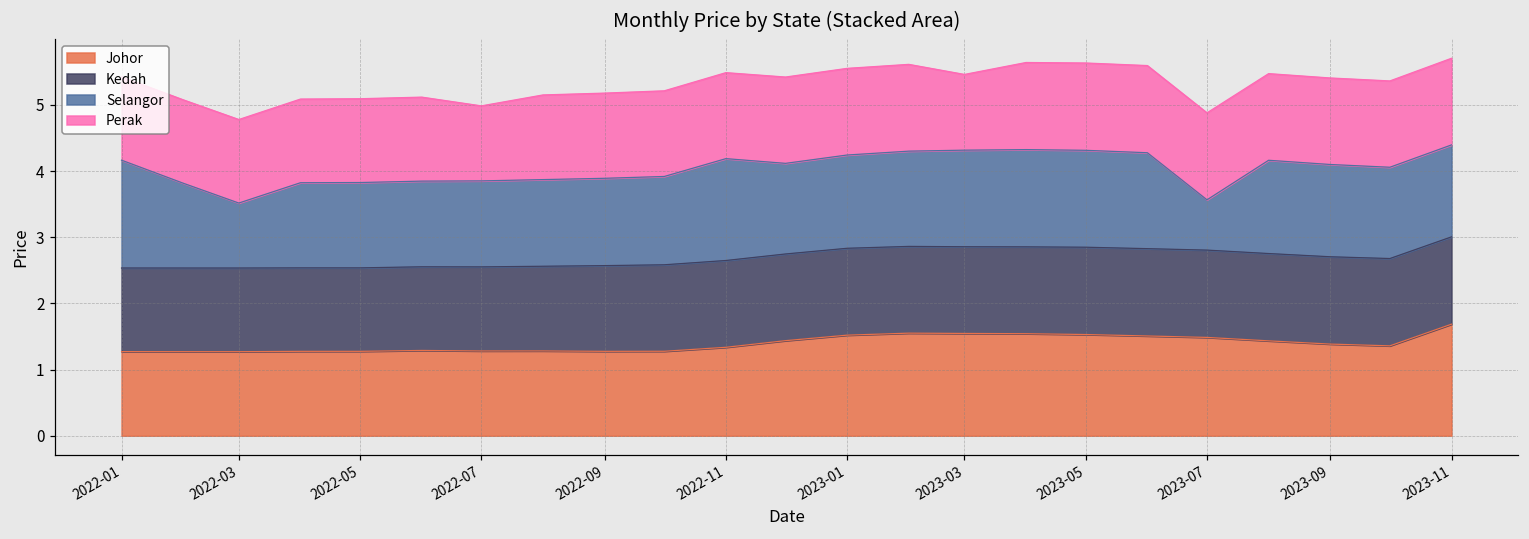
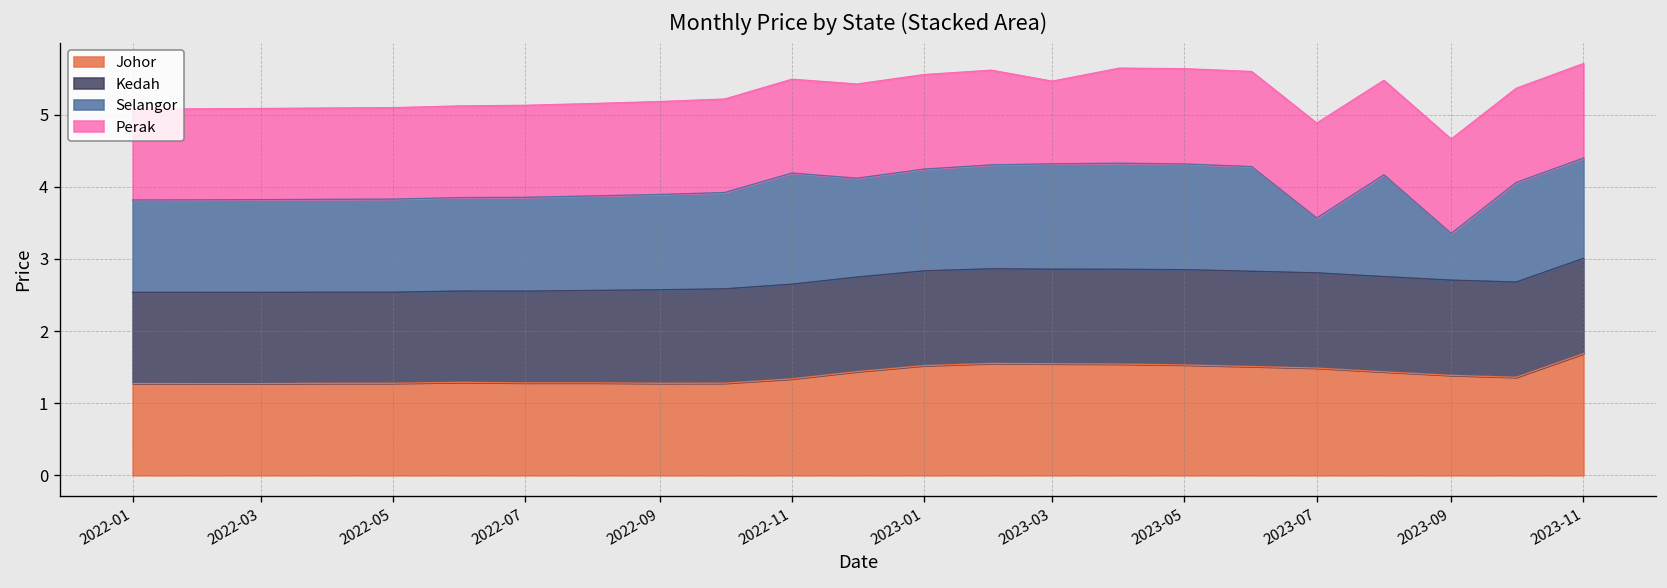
Selangor, 2022-01: 1.6 -> 1.3
Selangor, 2022-03: 1.0 -> 1.3
Perak, 2022-07: 1.1 -> 1.3
Selangor, 2023-09: 1.4 -> 0.6
